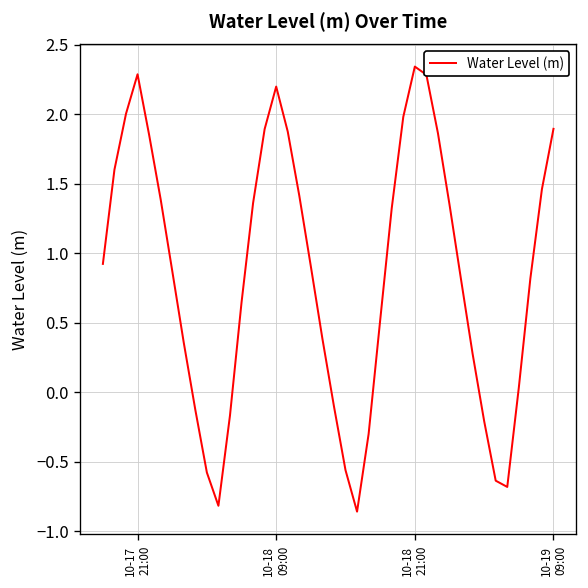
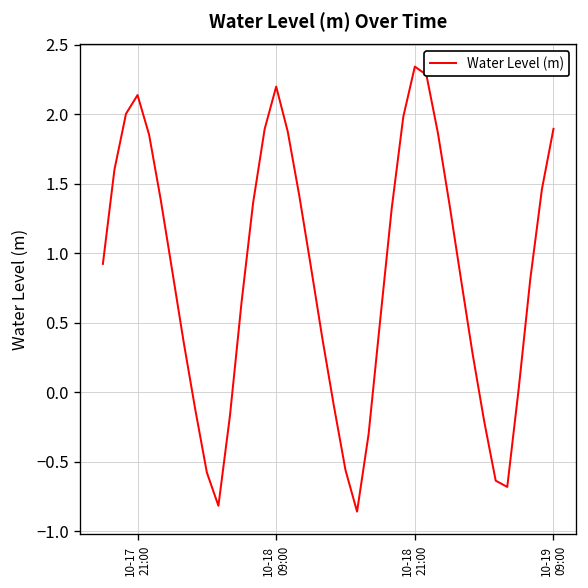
10-17 21:00: 2.29 -> 2.14
